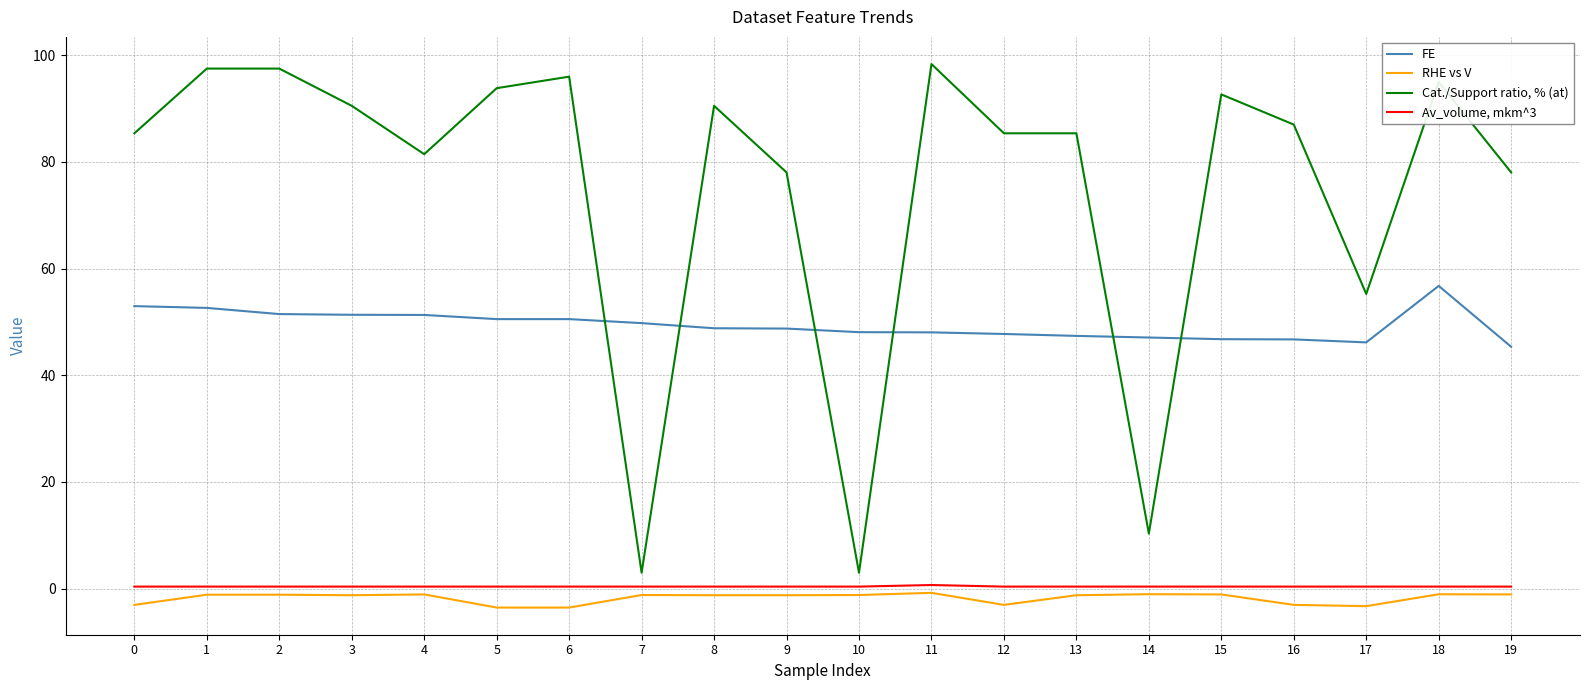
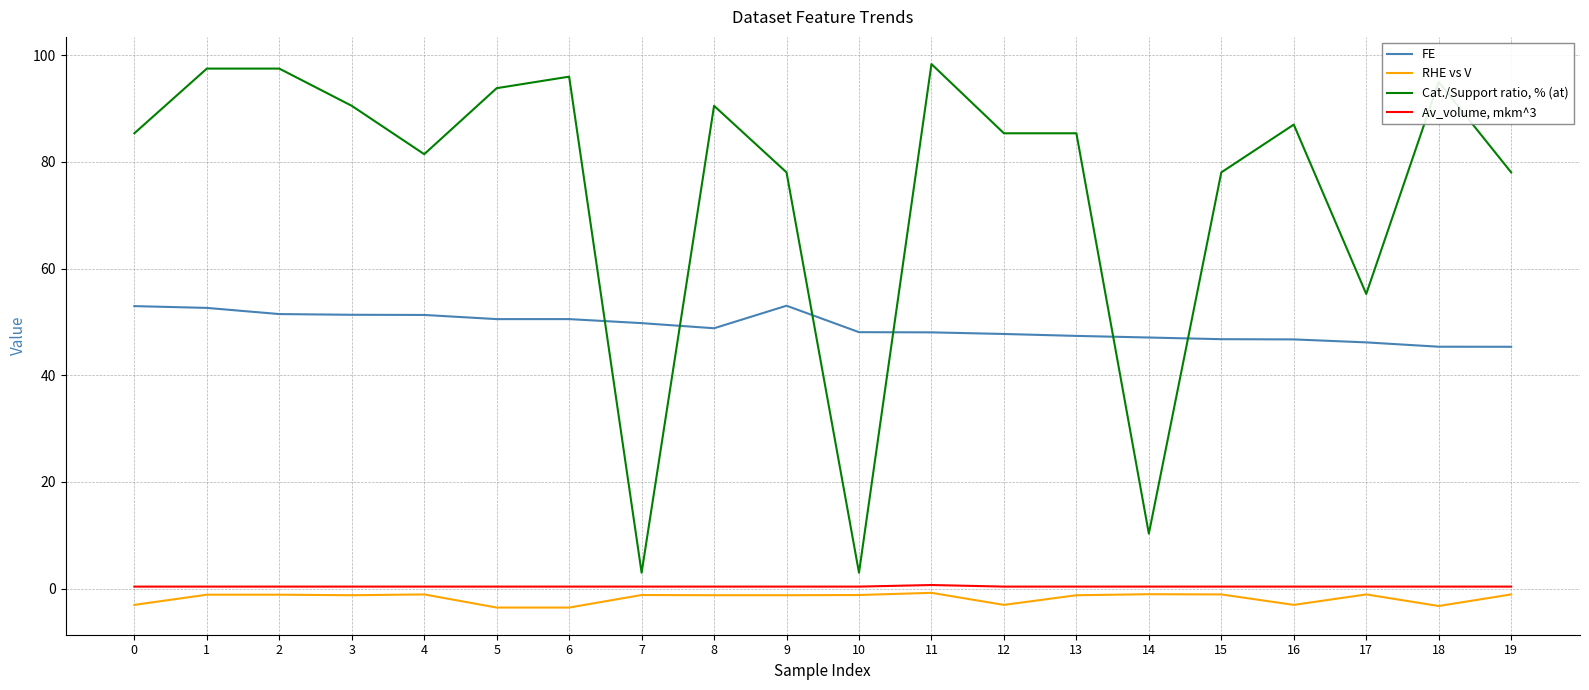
FE, 9: 49 -> 53
Cat./Support ratio, % (at), 15: 93 -> 78
RHE vs V, 17: -3 -> -1
FE, 18: 57 -> 45
RHE vs V, 18: -1 -> -3
